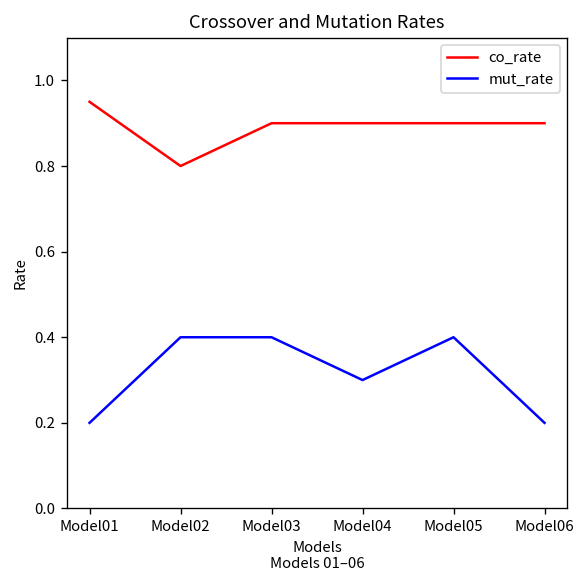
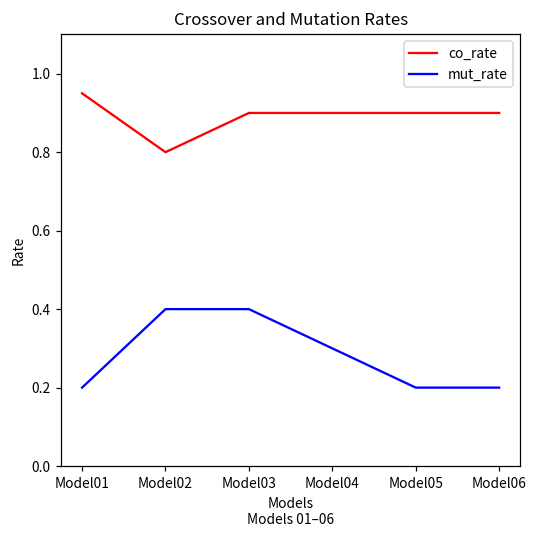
mut_rate, Model05: 0.4 -> 0.2
